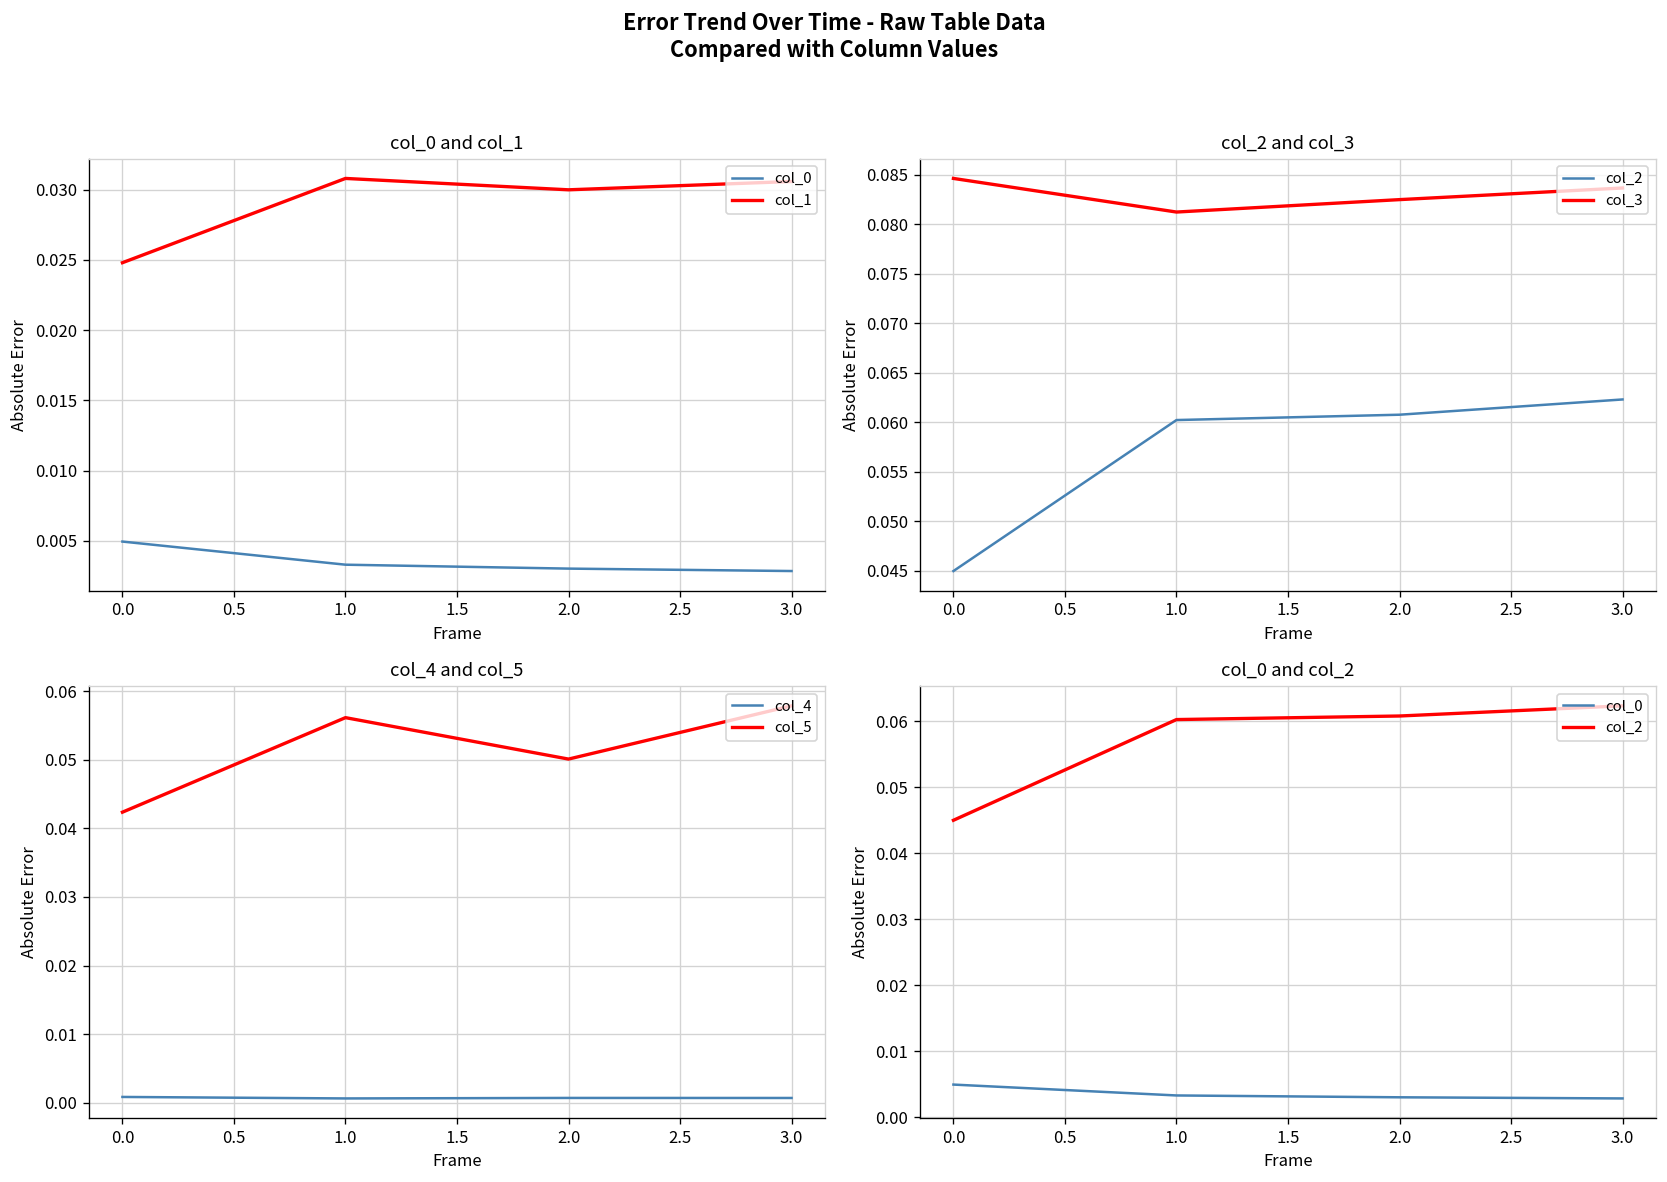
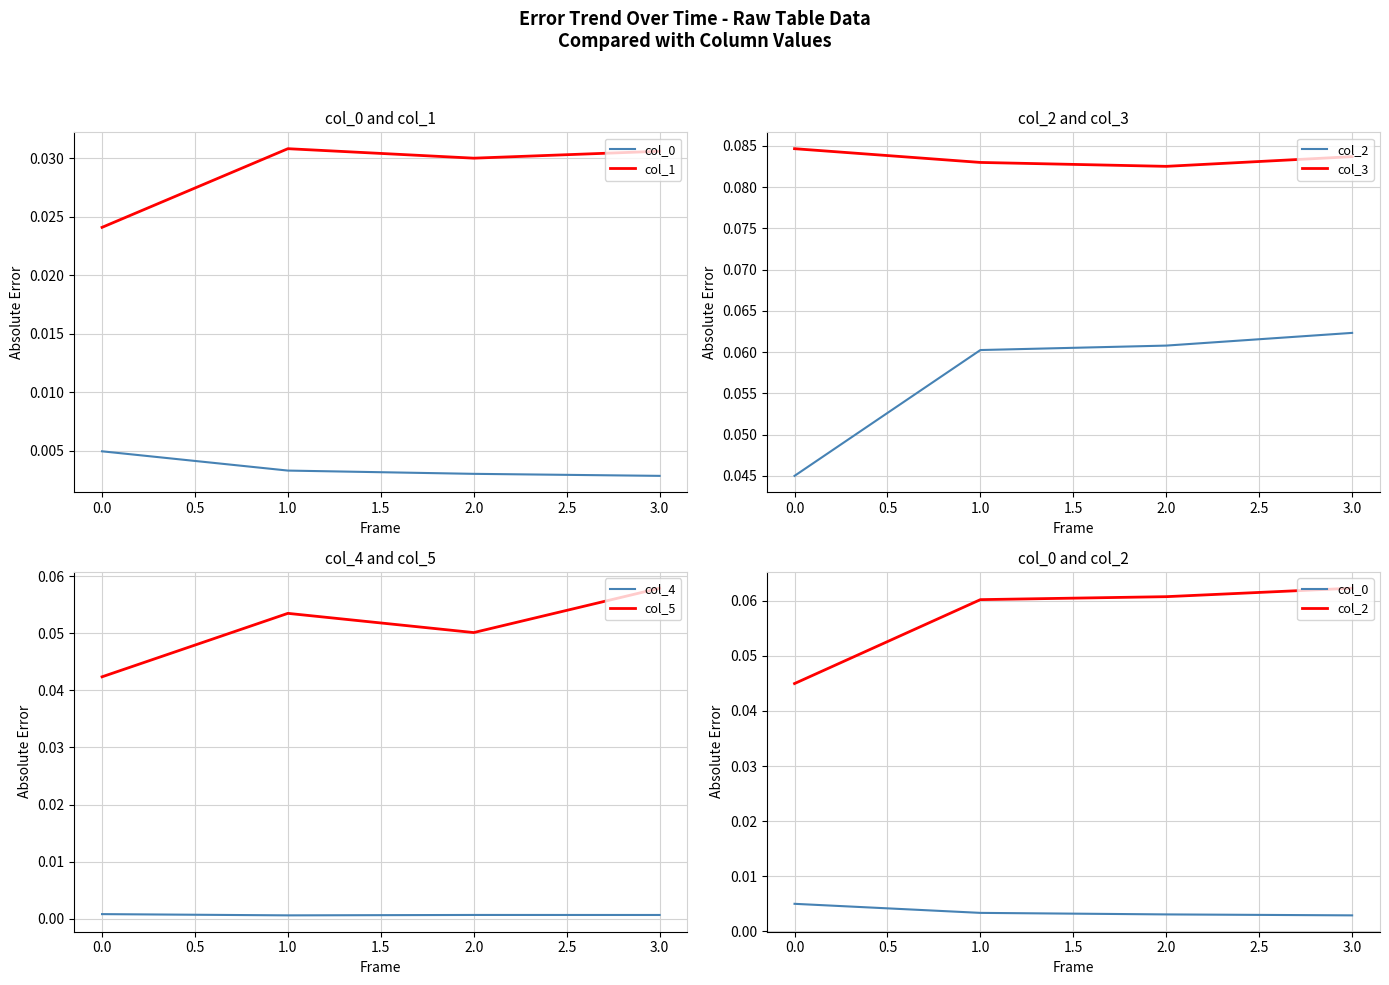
col_0 and col_1, col_1, 0.0: 0.0248 -> 0.0241
col_2 and col_3, col_3, 1.0: 0.081 -> 0.083
col_4 and col_5, col_5, 1.0: 0.056 -> 0.053
